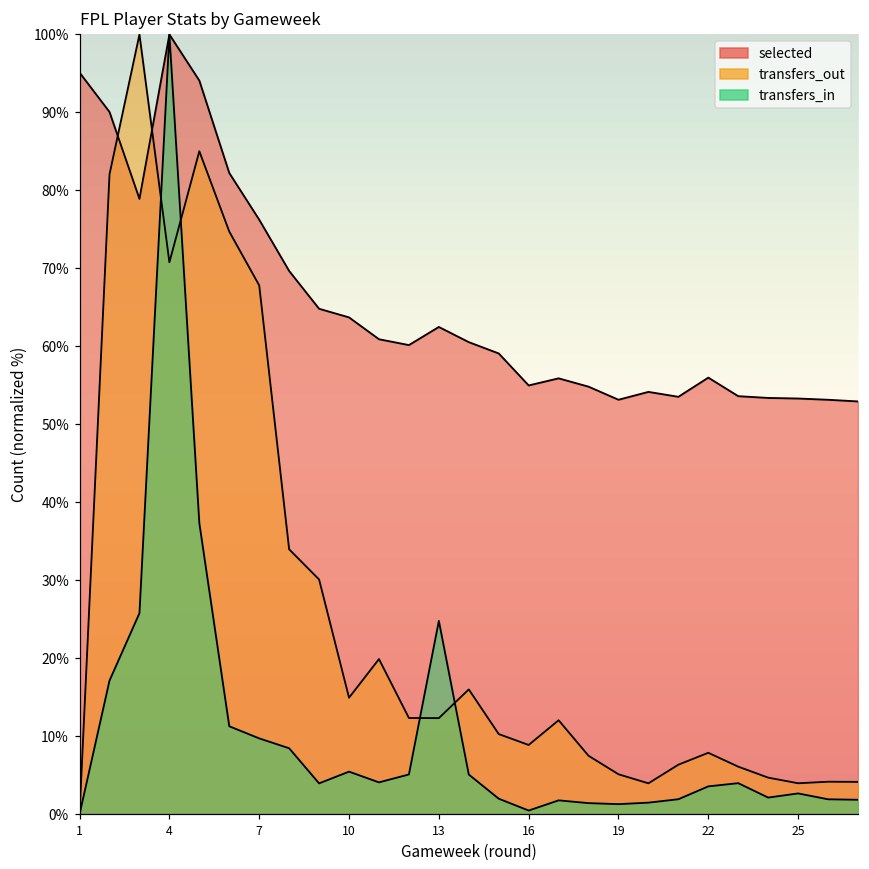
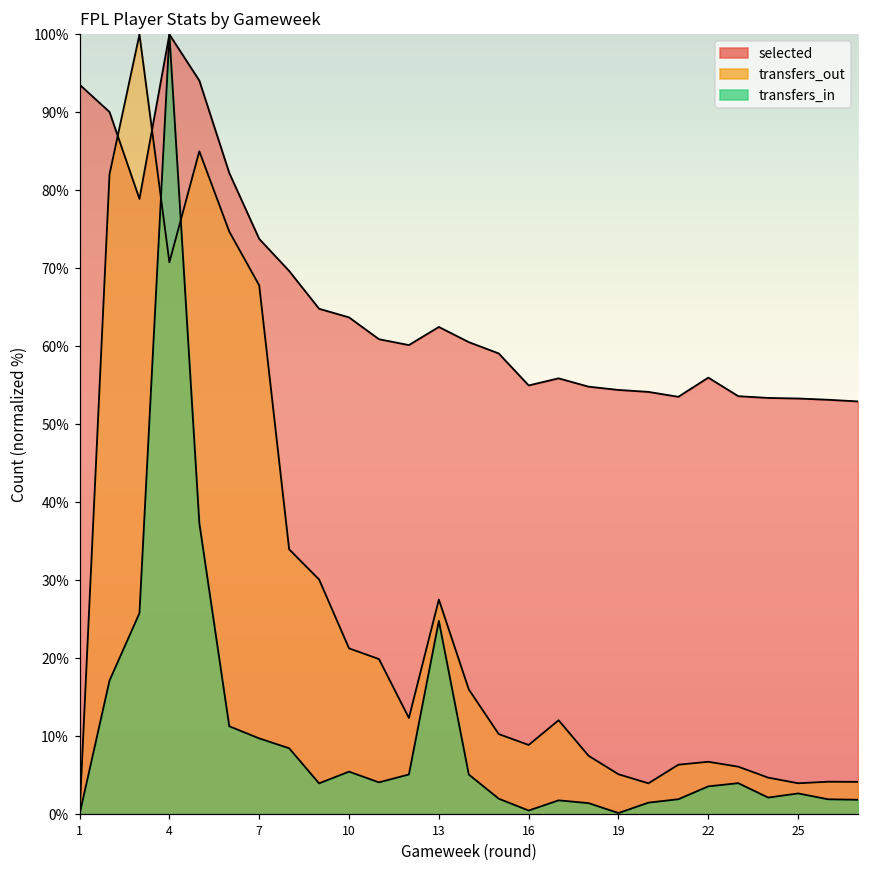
selected, 1: 95% -> 94%
selected, 7: 76% -> 74%
transfers_out, 10: 15% -> 21%
transfers_out, 13: 12% -> 28%
selected, 19: 53% -> 54%
transfers_in, 19: 1% -> 0%
transfers_out, 22: 8% -> 7%
